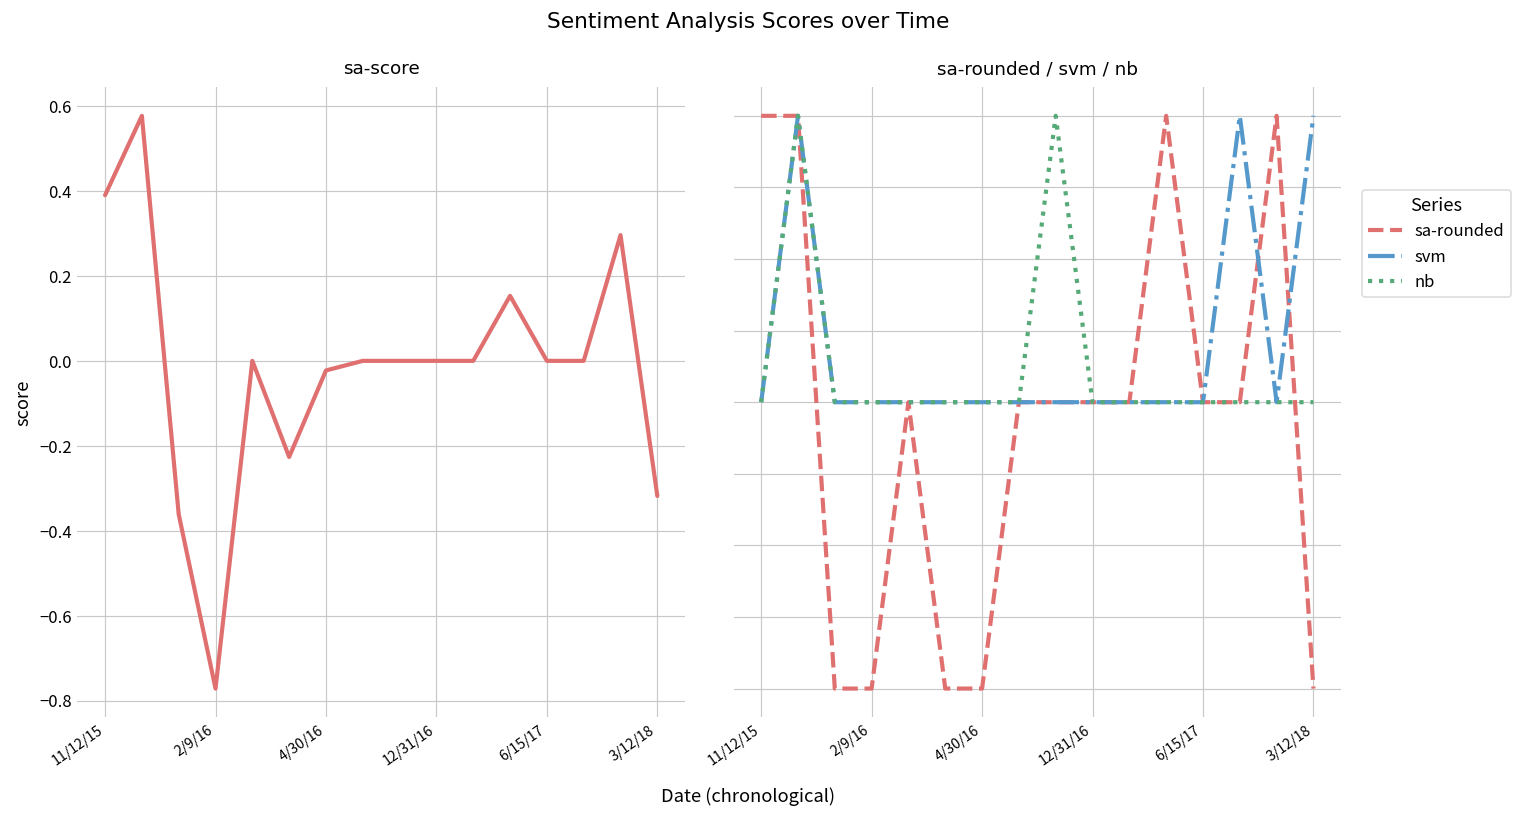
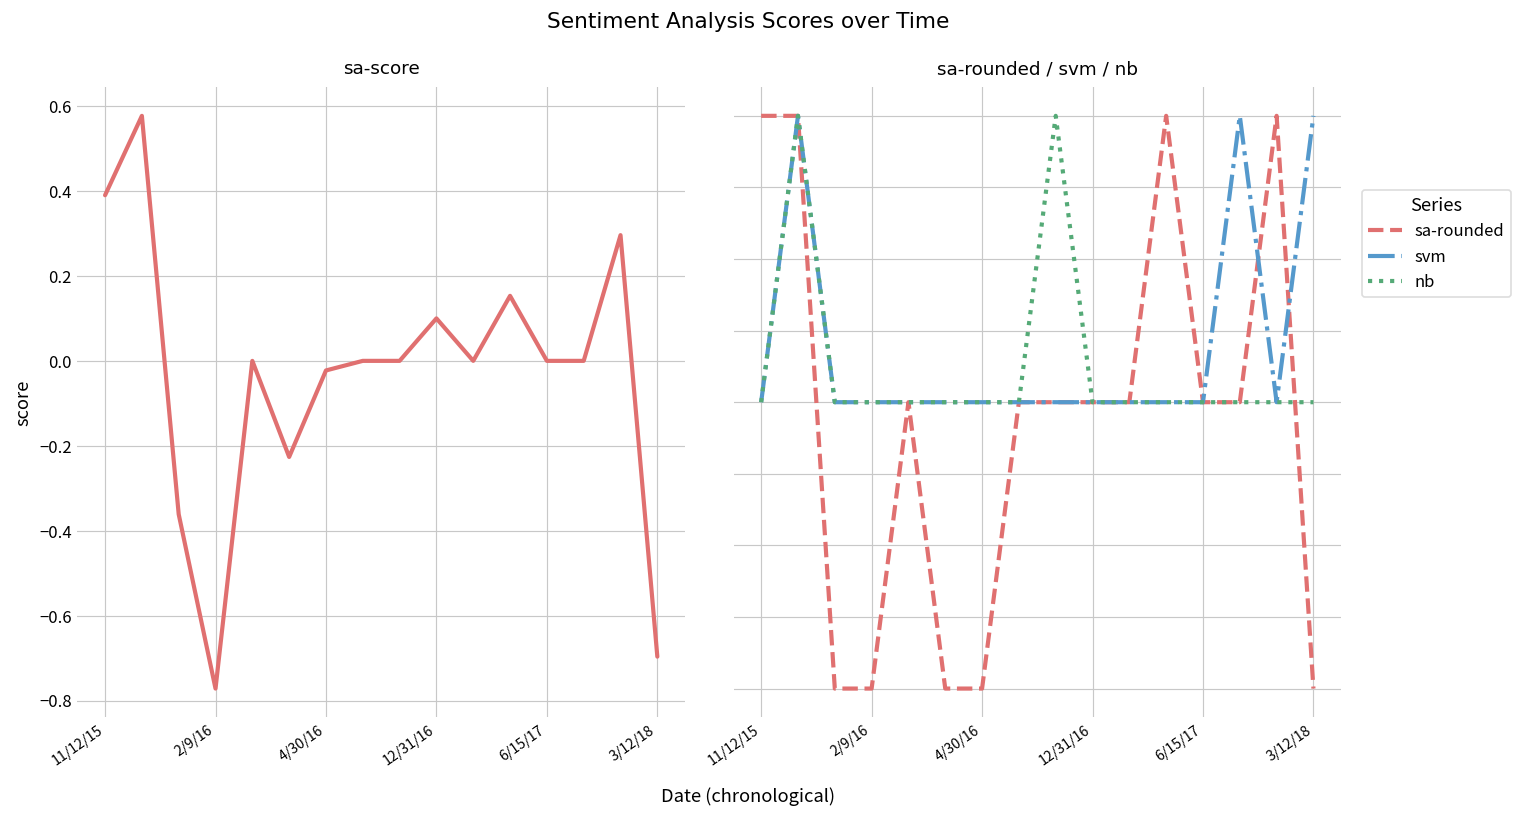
sa-score, 12/31/16: 0.0 -> 0.1
sa-score, 3/12/18: -0.32 -> -0.70
